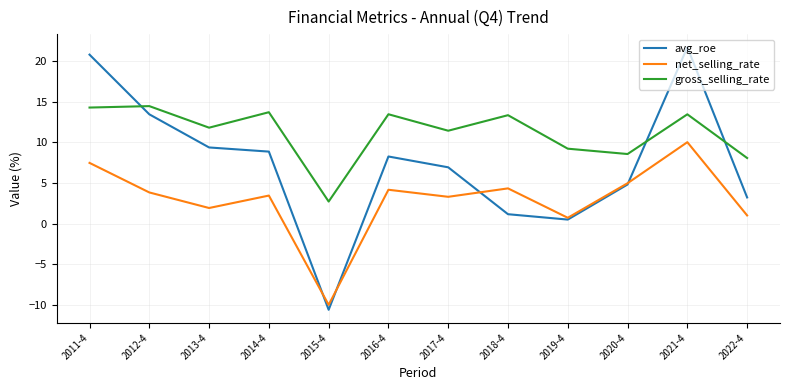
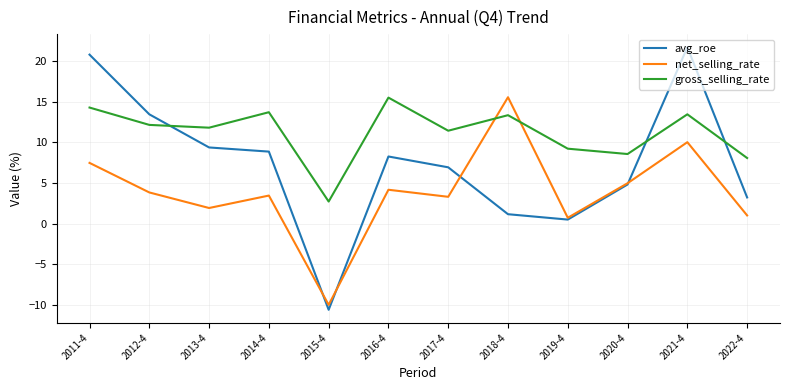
gross_selling_rate, 2012-4: 14 -> 12
gross_selling_rate, 2016-4: 13 -> 15
net_selling_rate, 2018-4: 4 -> 16
